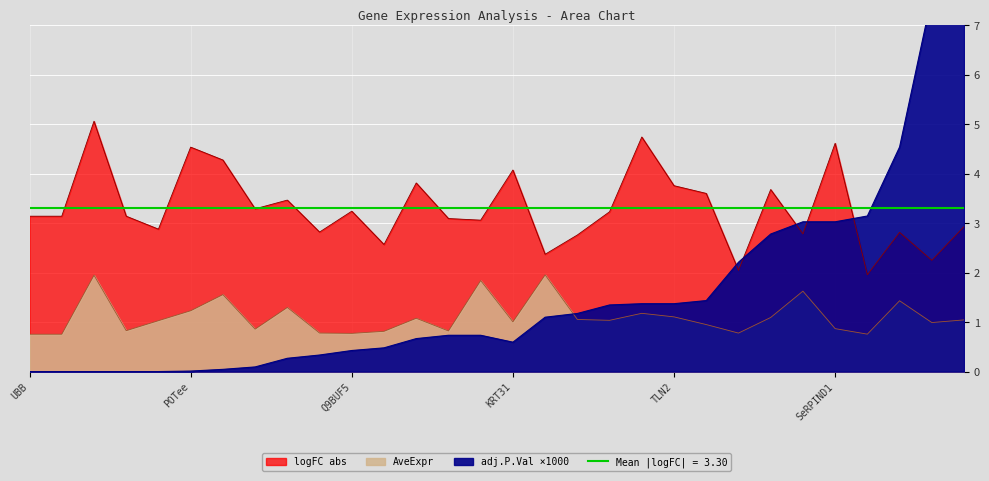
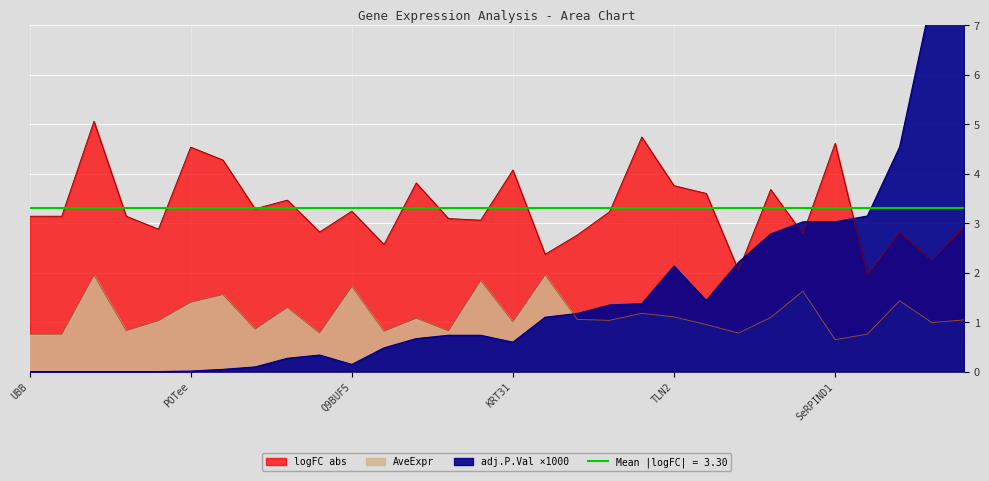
AveExpr, POTee: 1.2 -> 1.4
AveExpr, Q9BUF5: 0.8 -> 1.7
adj.P.Val ×1000, Q9BUF5: 0.4 -> 0.1
adj.P.Val ×1000, TLN2: 1.4 -> 2.1
AveExpr, SeRPIND1: 0.9 -> 0.6
